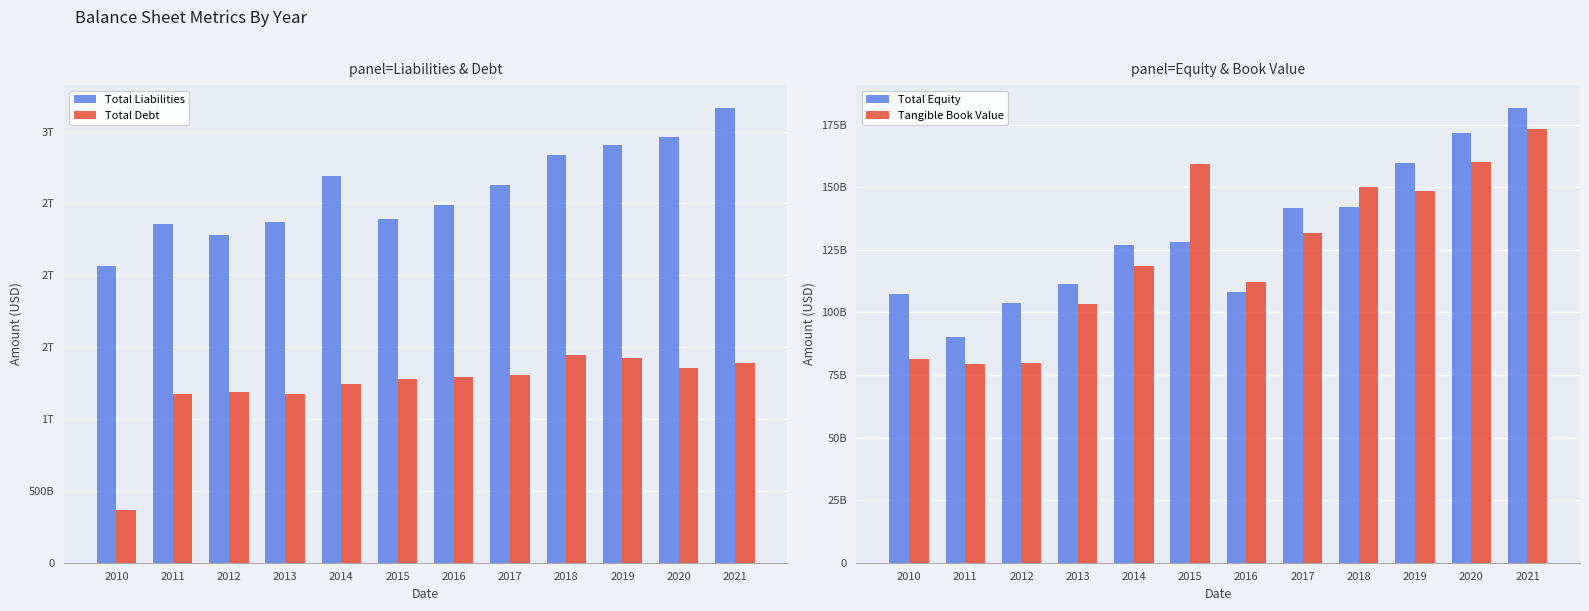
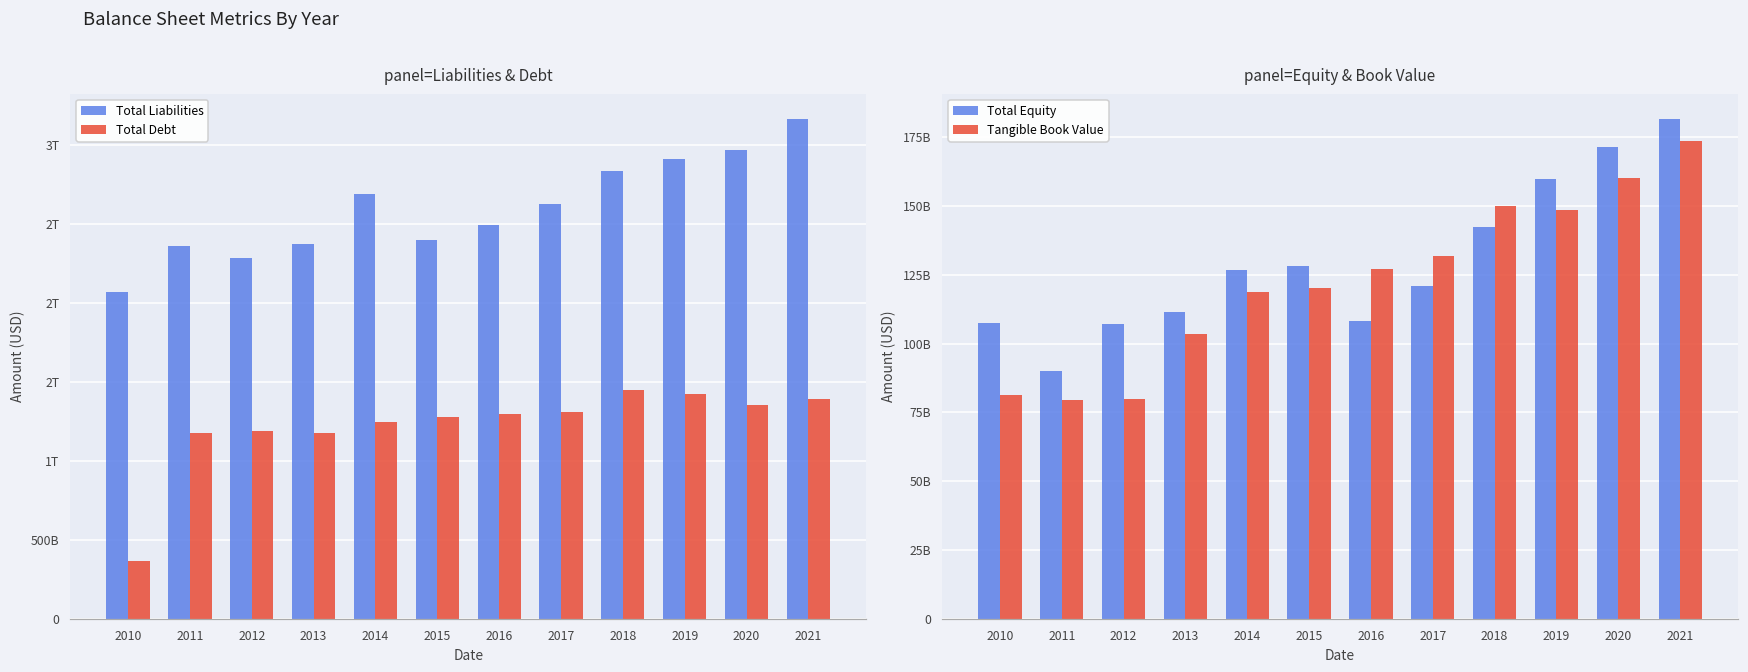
panel=Equity & Book Value, Total Equity, 2012: 104000000000 -> 107000000000
panel=Equity & Book Value, Tangible Book Value, 2015: 159000000000 -> 120000000000
panel=Equity & Book Value, Tangible Book Value, 2016: 112000000000 -> 127000000000
panel=Equity & Book Value, Total Equity, 2017: 142000000000 -> 121000000000
